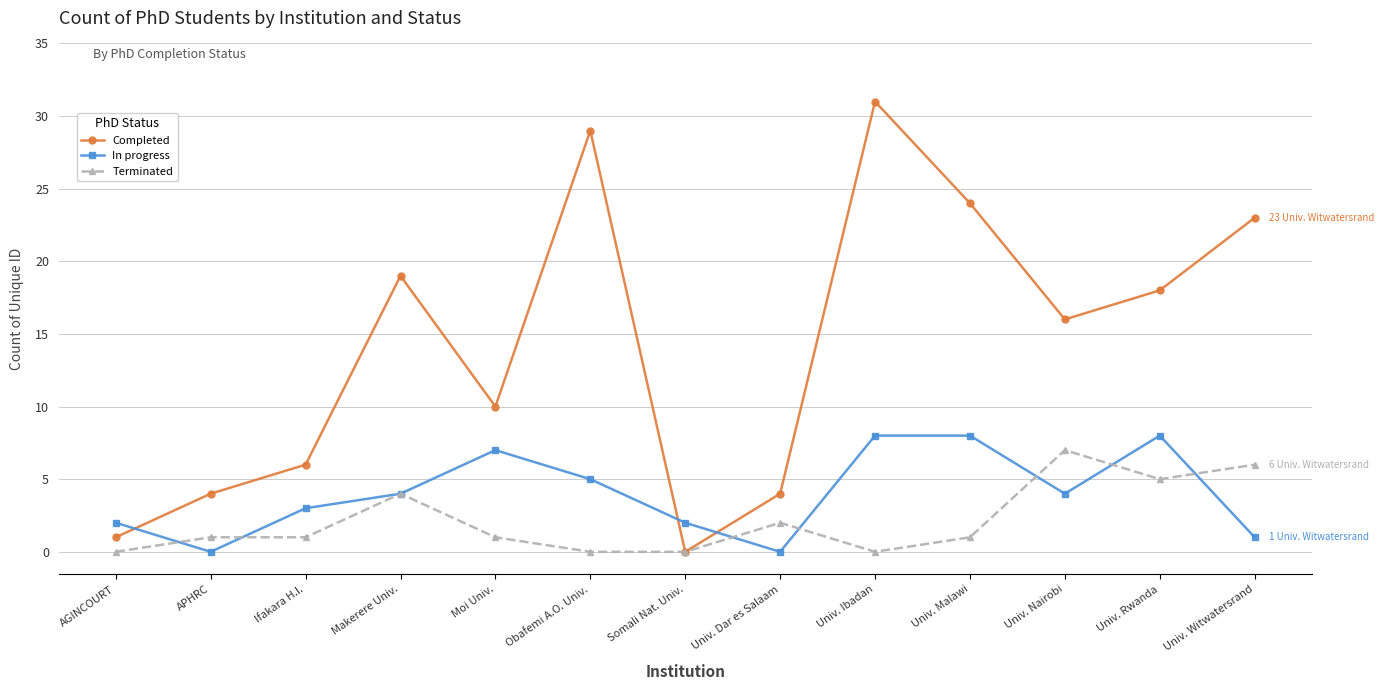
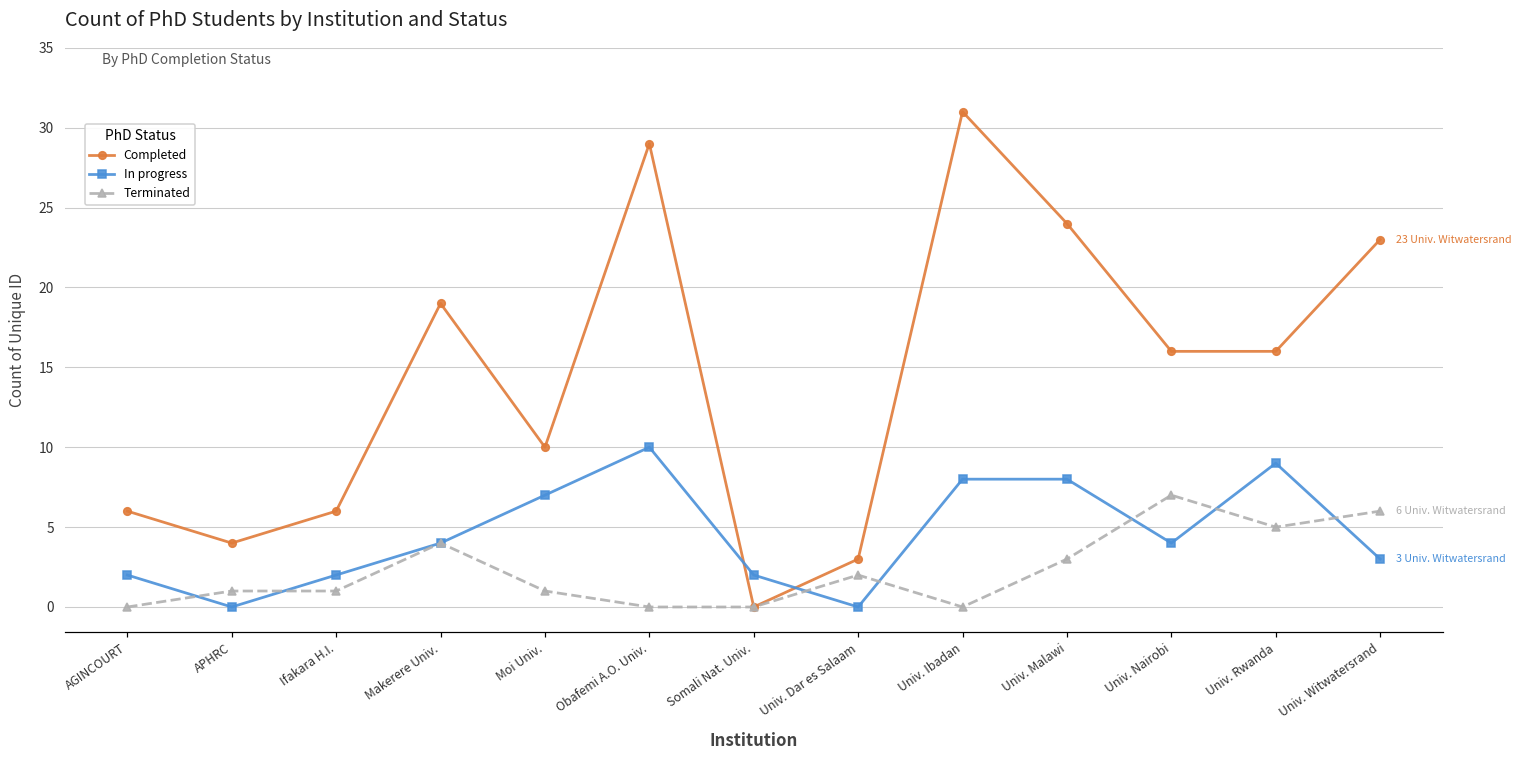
Completed, AGINCOURT: 1 -> 6
In progress, Ifakara H.I.: 3 -> 2
In progress, Obafemi A.O. Univ.: 5 -> 10
Completed, Univ. Dar es Salaam: 4 -> 3
Terminated, Univ. Malawi: 1 -> 3
Completed, Univ. Rwanda: 18 -> 16
In progress, Univ. Rwanda: 8 -> 9
In progress, Univ. Witwatersrand: 1 -> 3
